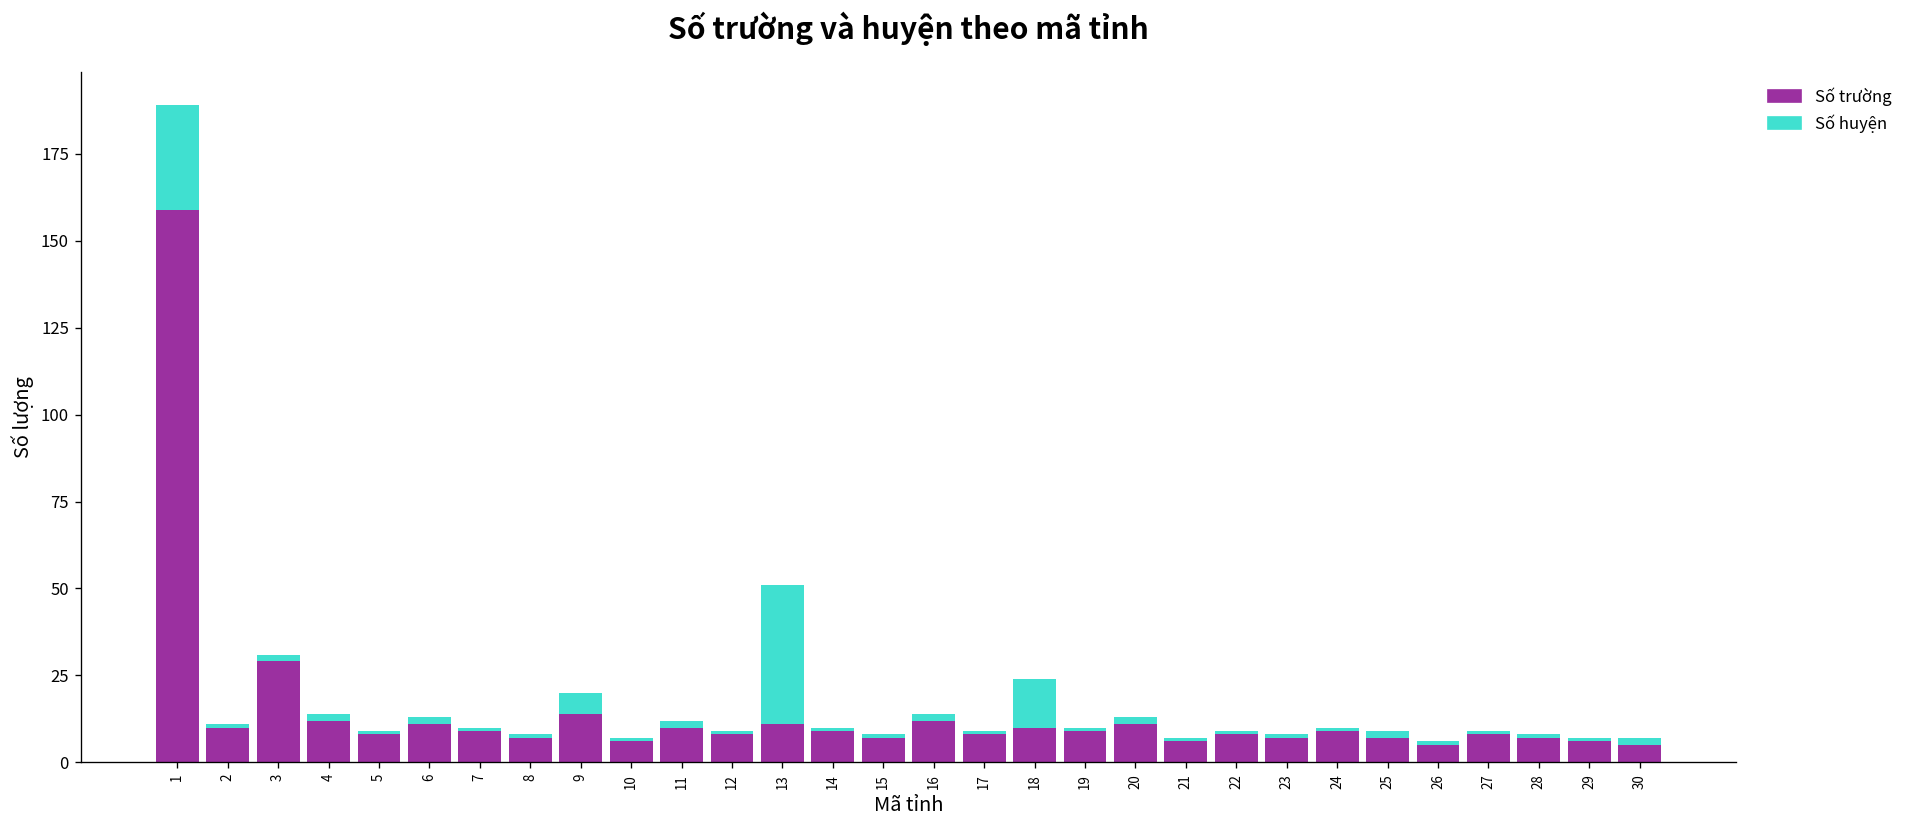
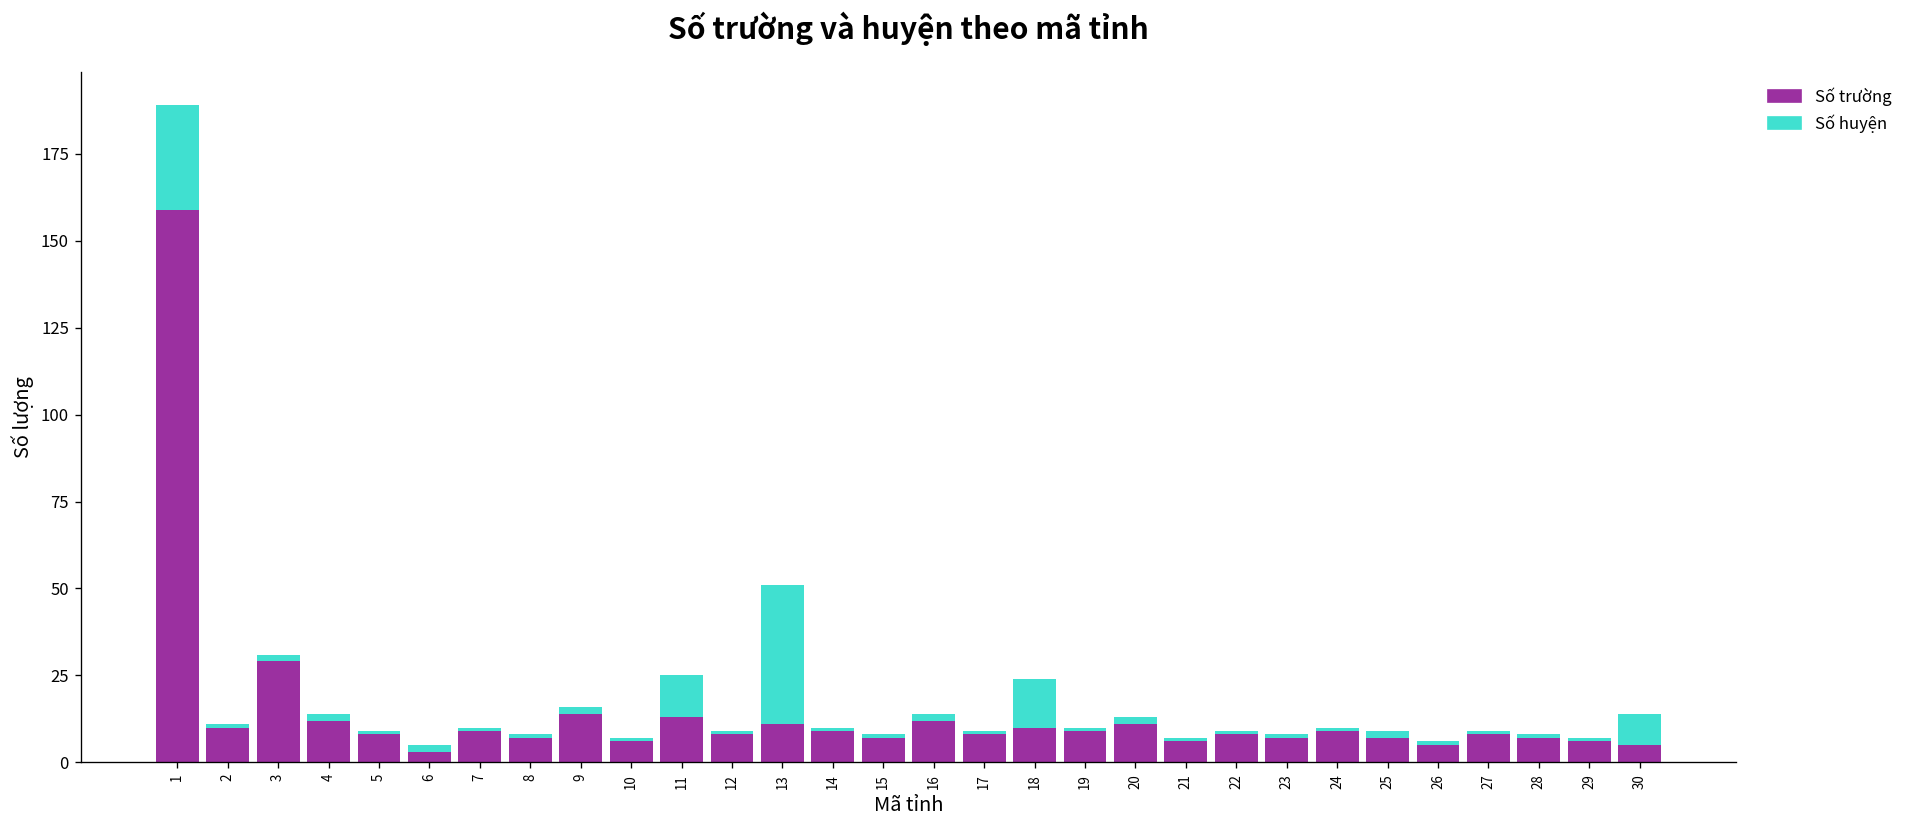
Số trường, 6: 11 -> 3
Số huyện, 9: 6 -> 2
Số trường, 11: 10 -> 13
Số huyện, 11: 2 -> 12
Số huyện, 30: 2 -> 9
